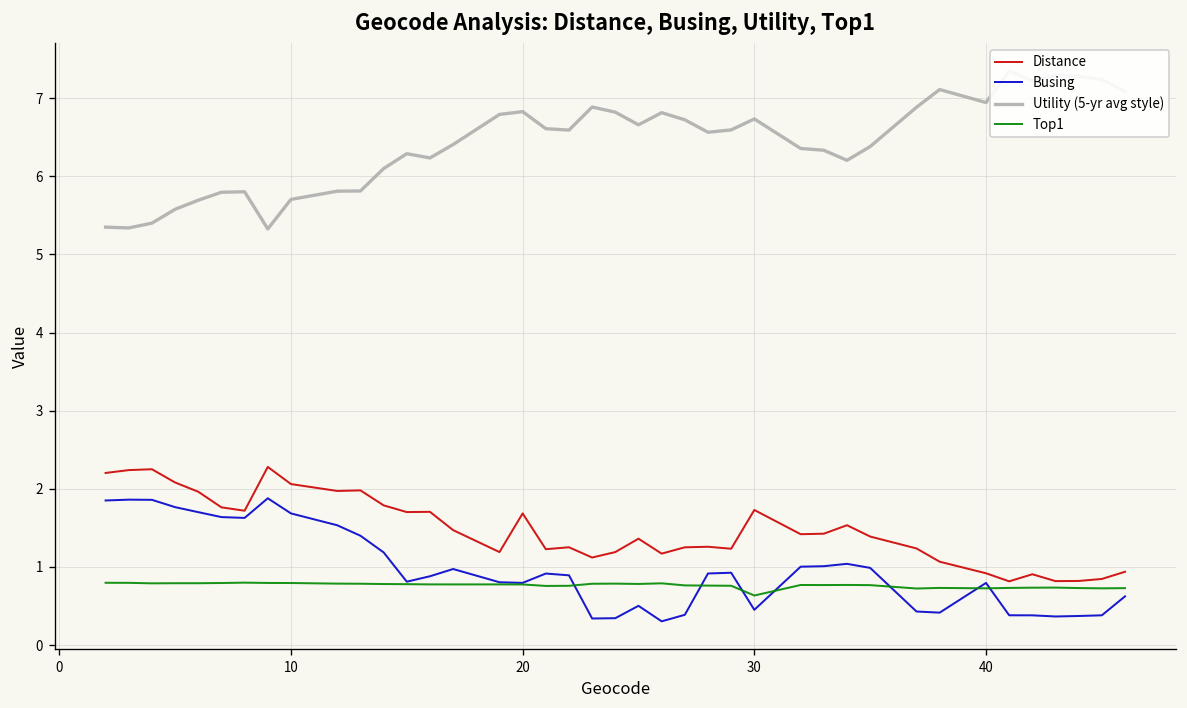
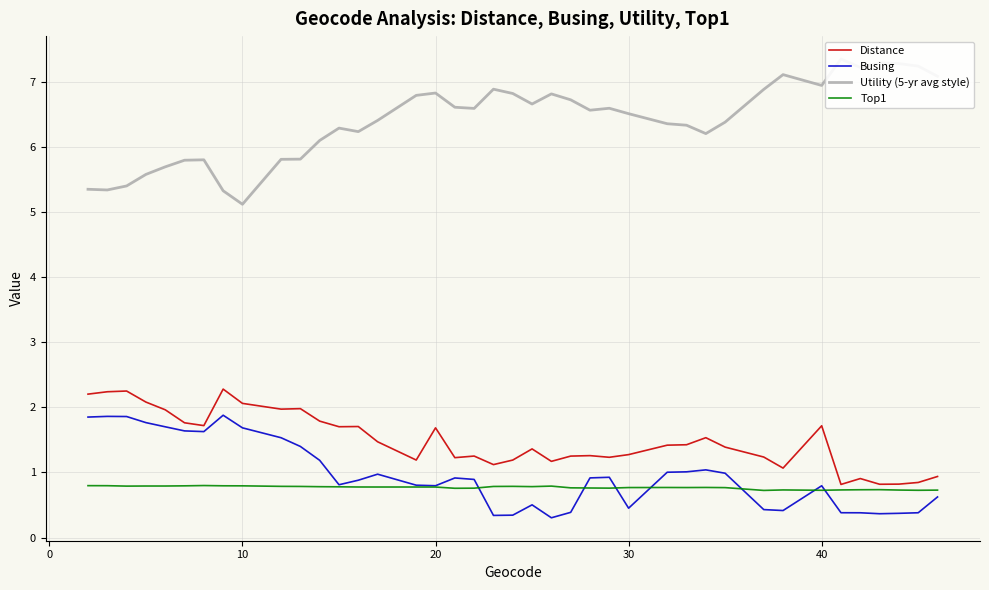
Utility (5-yr avg style), 10: 5.7 -> 5.1
Distance, 30: 1.7 -> 1.3
Utility (5-yr avg style), 30: 6.7 -> 6.5
Top1, 30: 0.6 -> 0.8
Distance, 40: 0.9 -> 1.7
